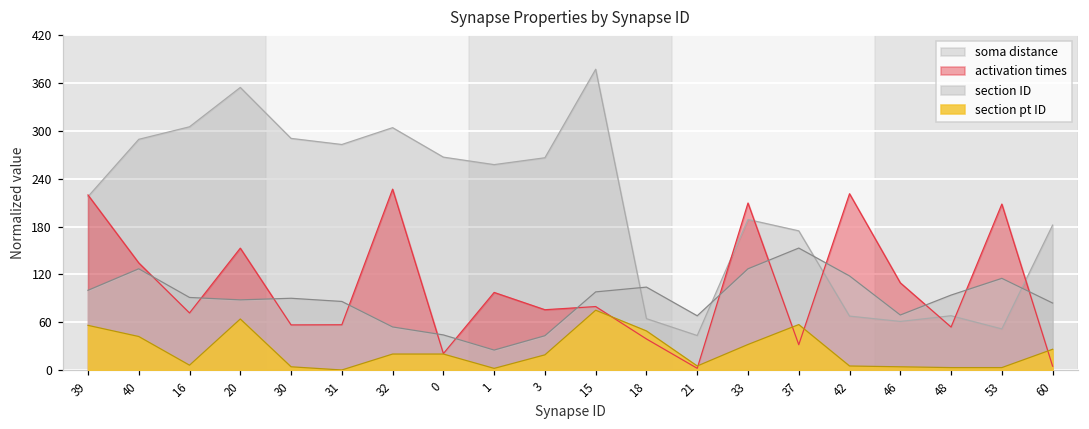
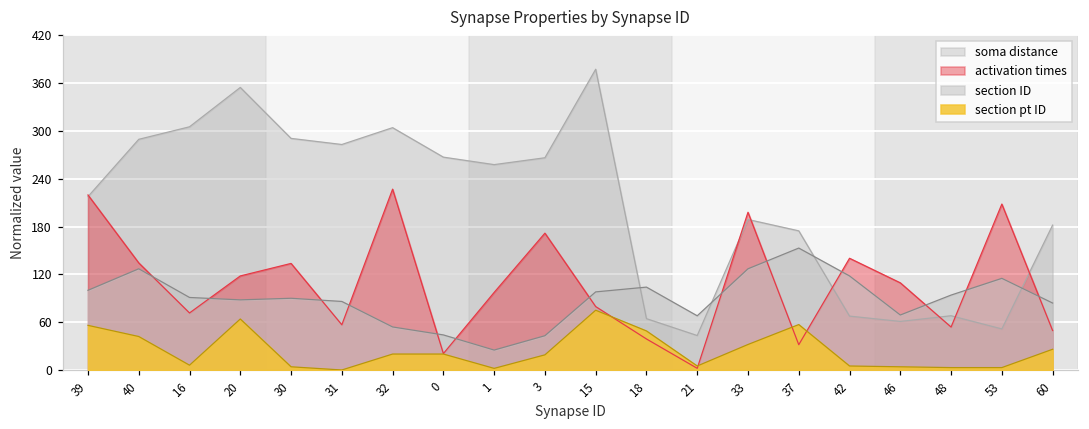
activation times, 20: 150 -> 120
activation times, 30: 60 -> 130
activation times, 3: 80 -> 170
activation times, 33: 210 -> 200
activation times, 42: 220 -> 140
activation times, 60: 0 -> 50
